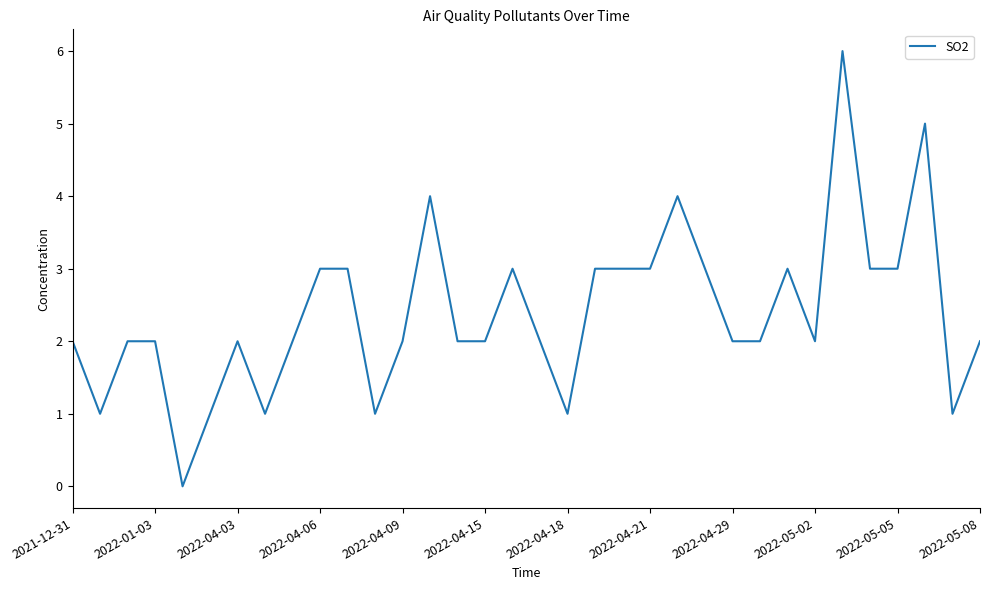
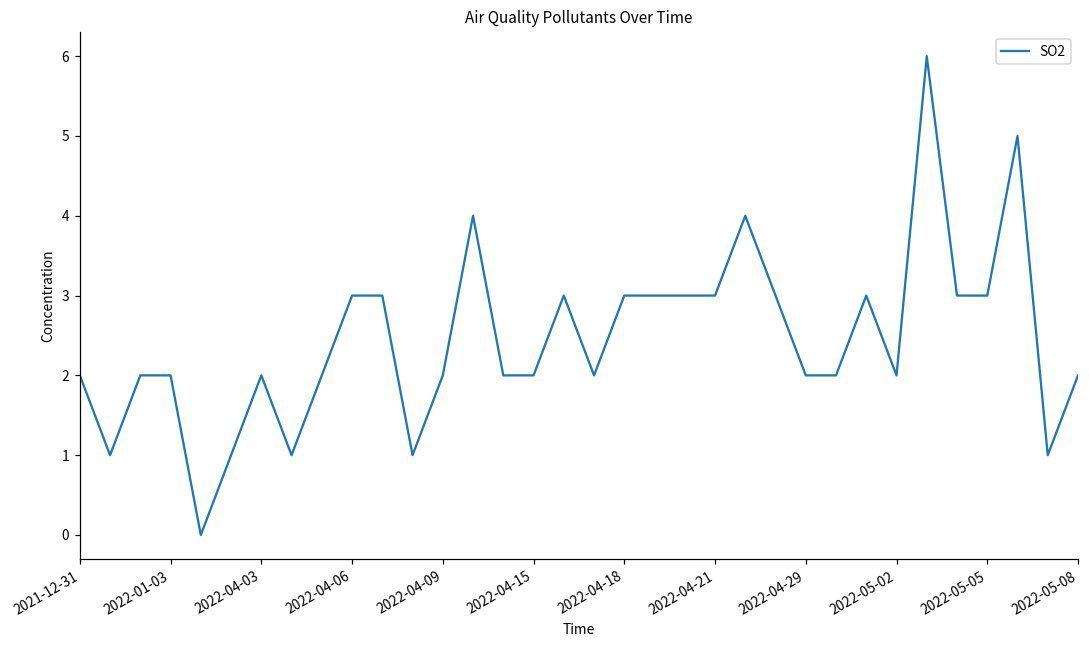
2022-04-18: 1 -> 3
